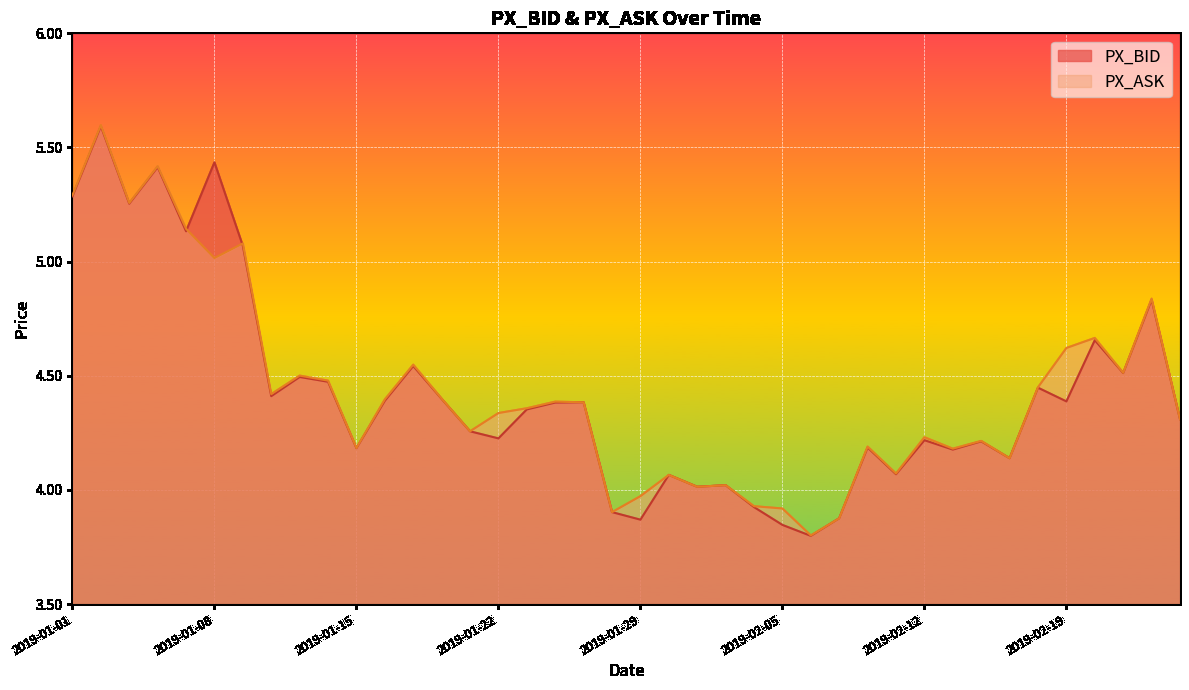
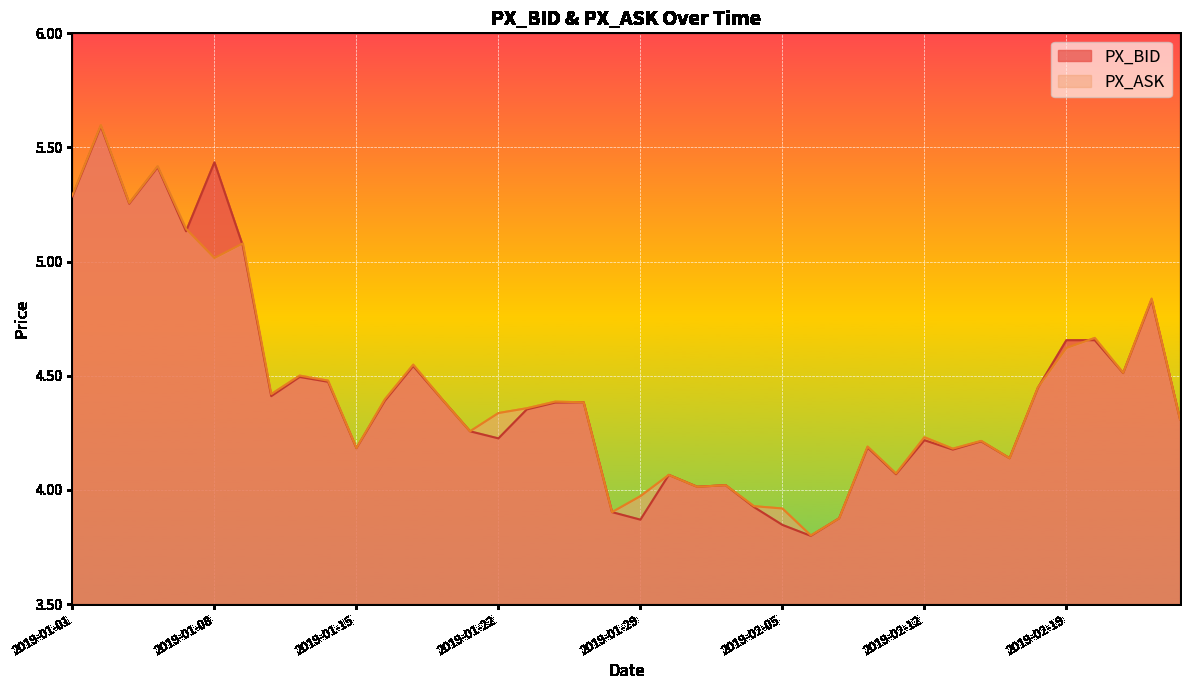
PX_BID, 2019-02-19: 4.39 -> 4.66
